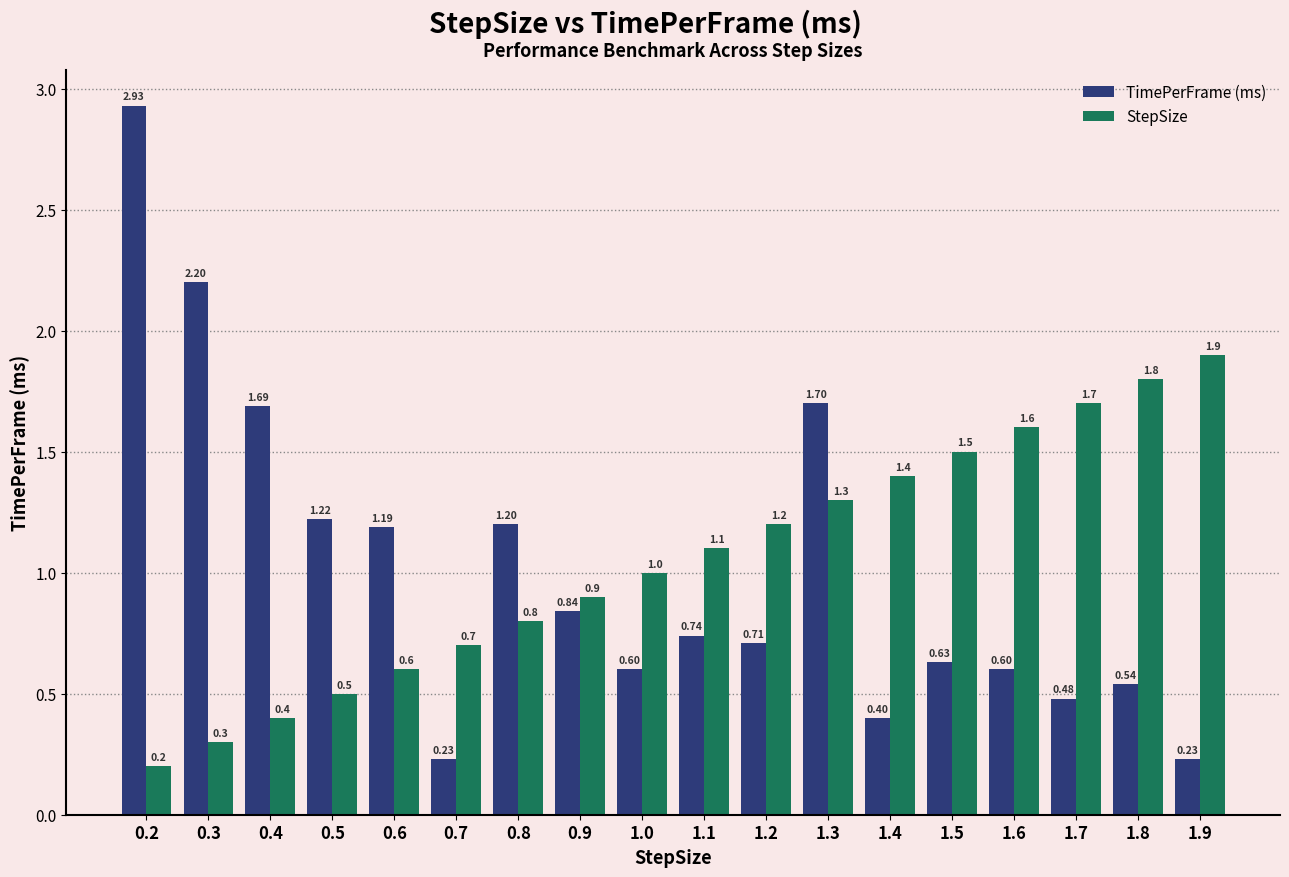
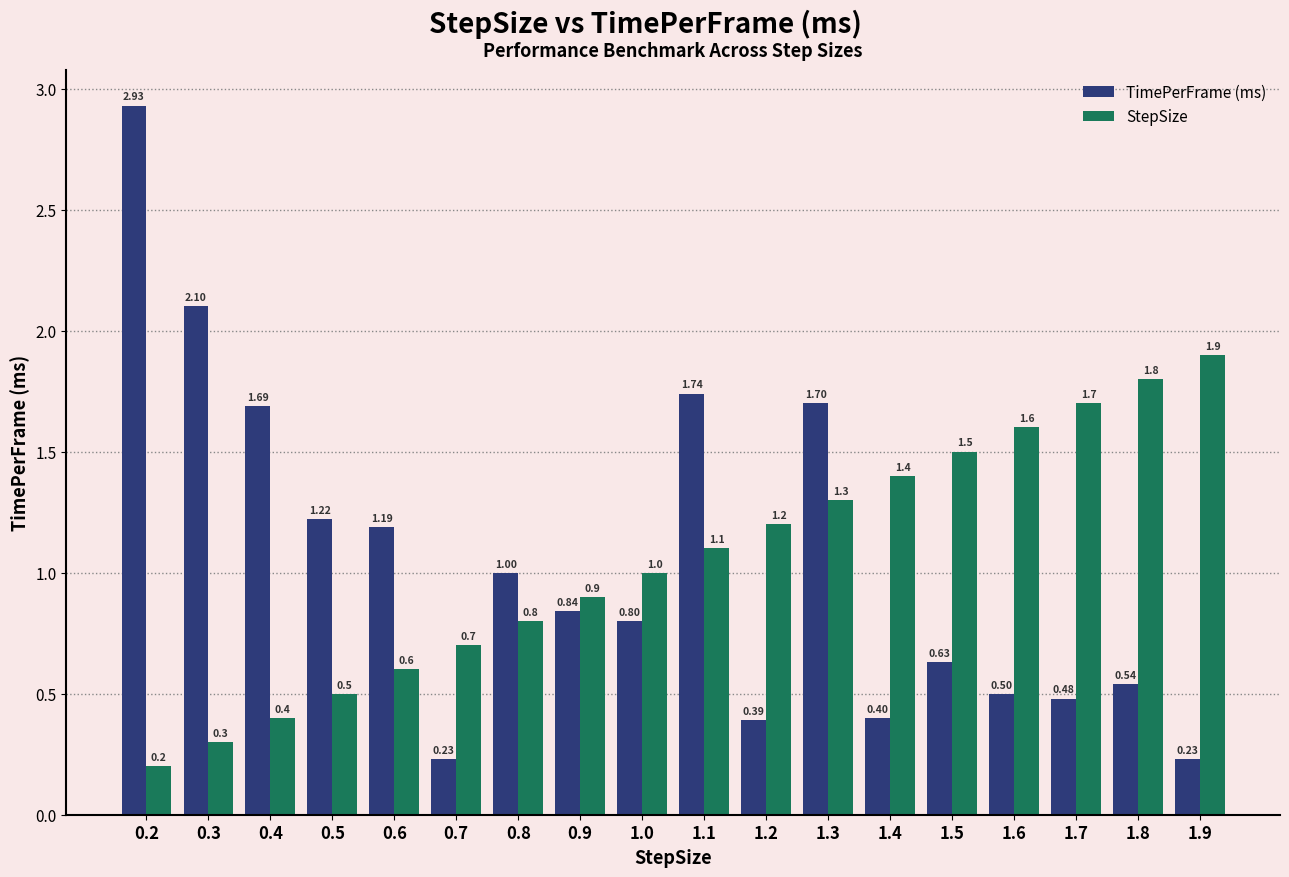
TimePerFrame (ms), 0.3: 2.20 -> 2.10
TimePerFrame (ms), 0.8: 1.20 -> 1.00
TimePerFrame (ms), 1.0: 0.60 -> 0.80
TimePerFrame (ms), 1.1: 0.74 -> 1.74
TimePerFrame (ms), 1.2: 0.71 -> 0.39
TimePerFrame (ms), 1.6: 0.60 -> 0.50
